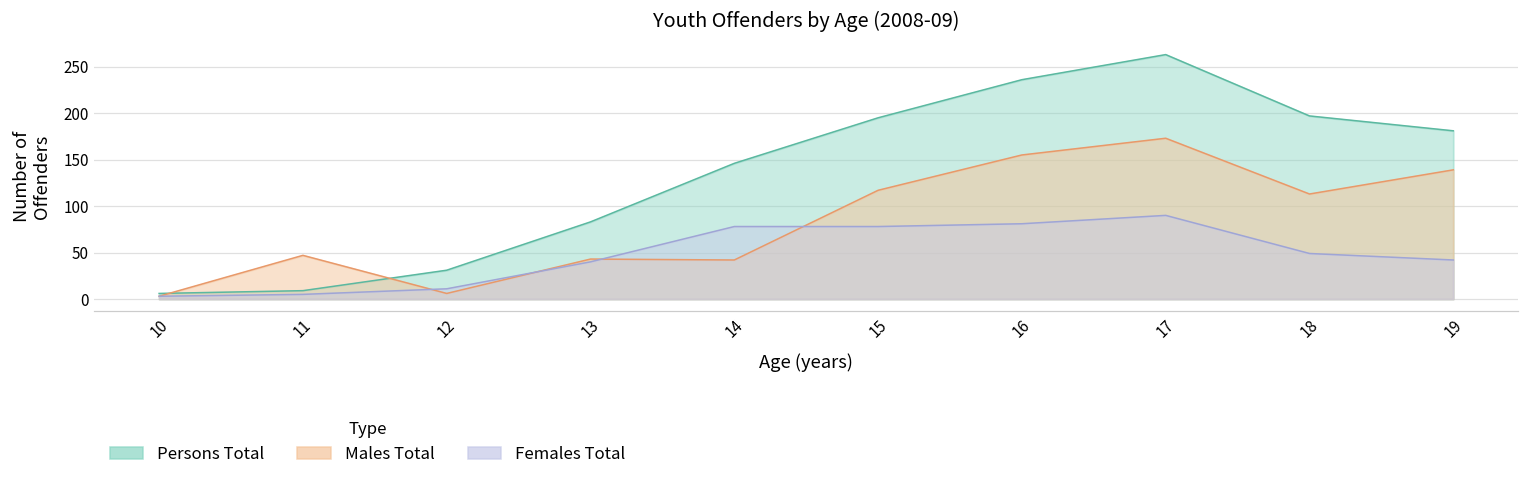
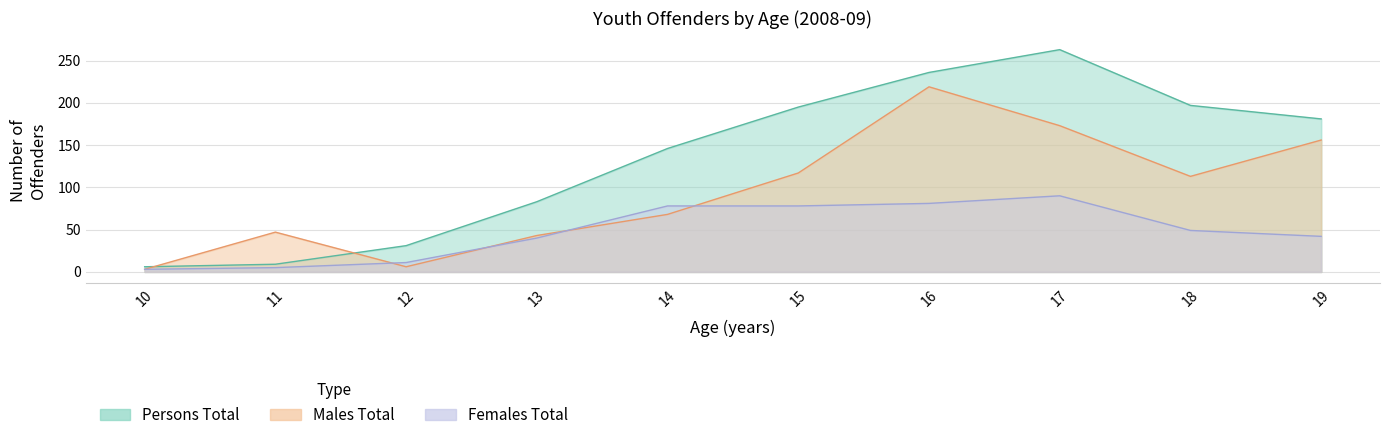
Males Total, 14: 40 -> 70
Males Total, 16: 160 -> 220
Males Total, 19: 140 -> 160
